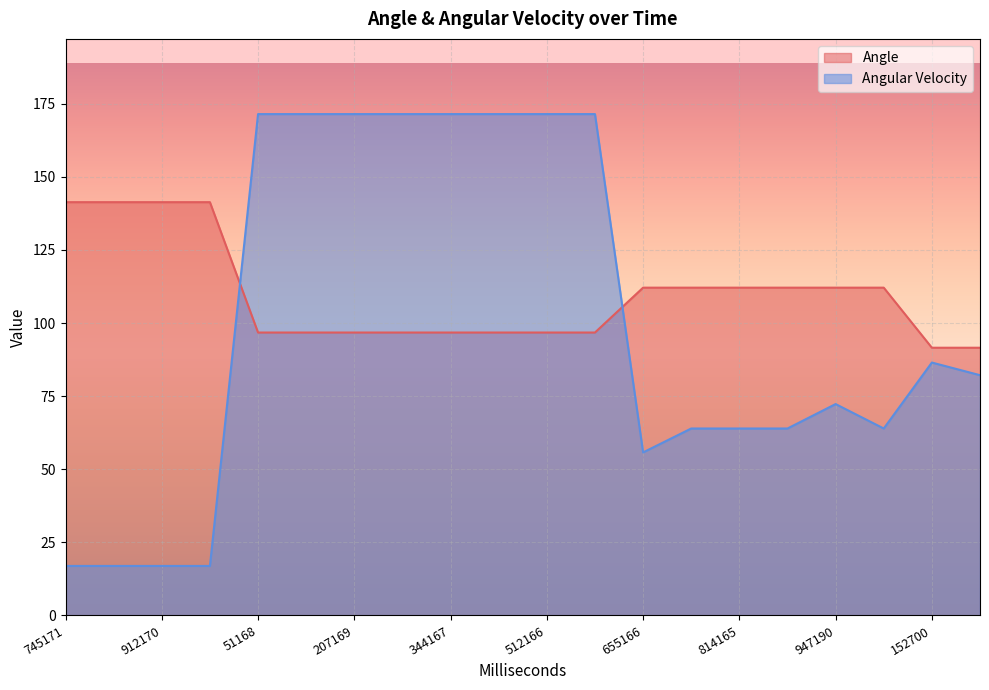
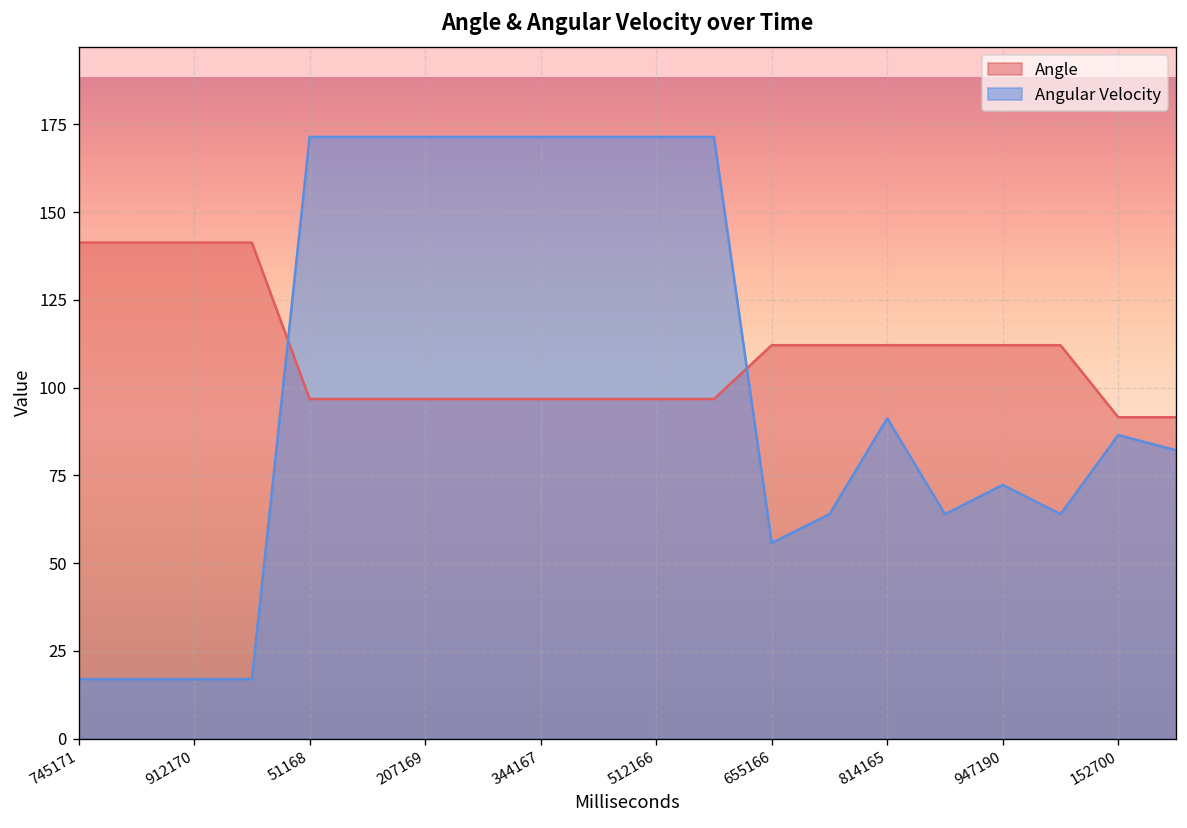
Angular Velocity, 814165: 64 -> 91
